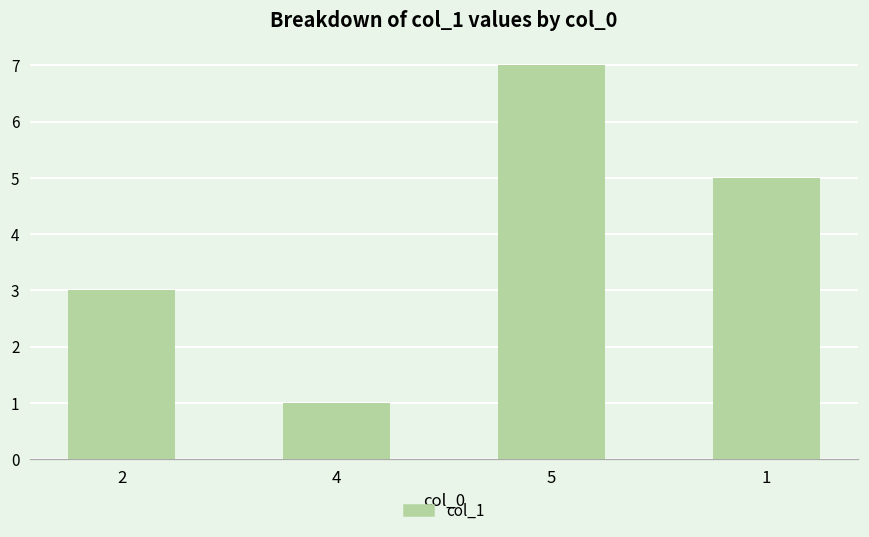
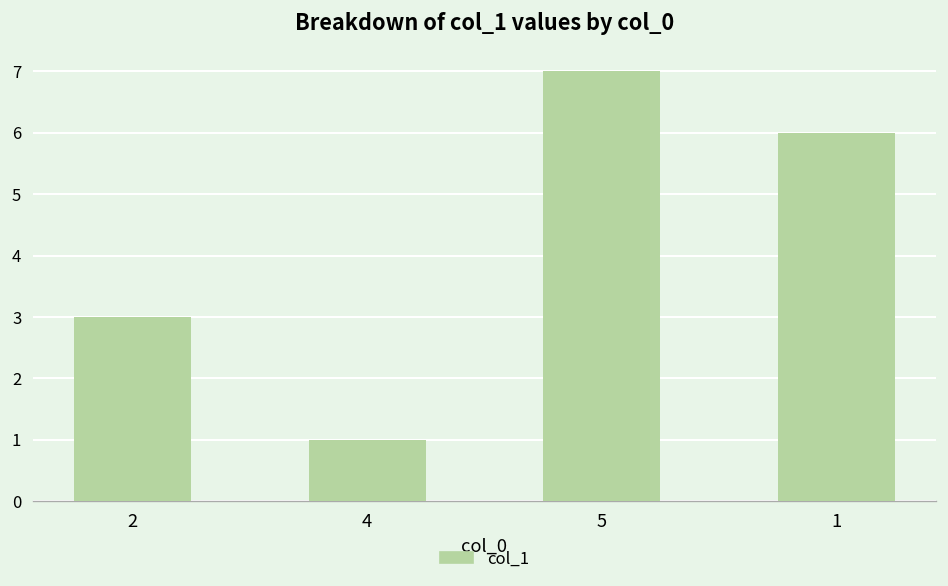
1: 5 -> 6
